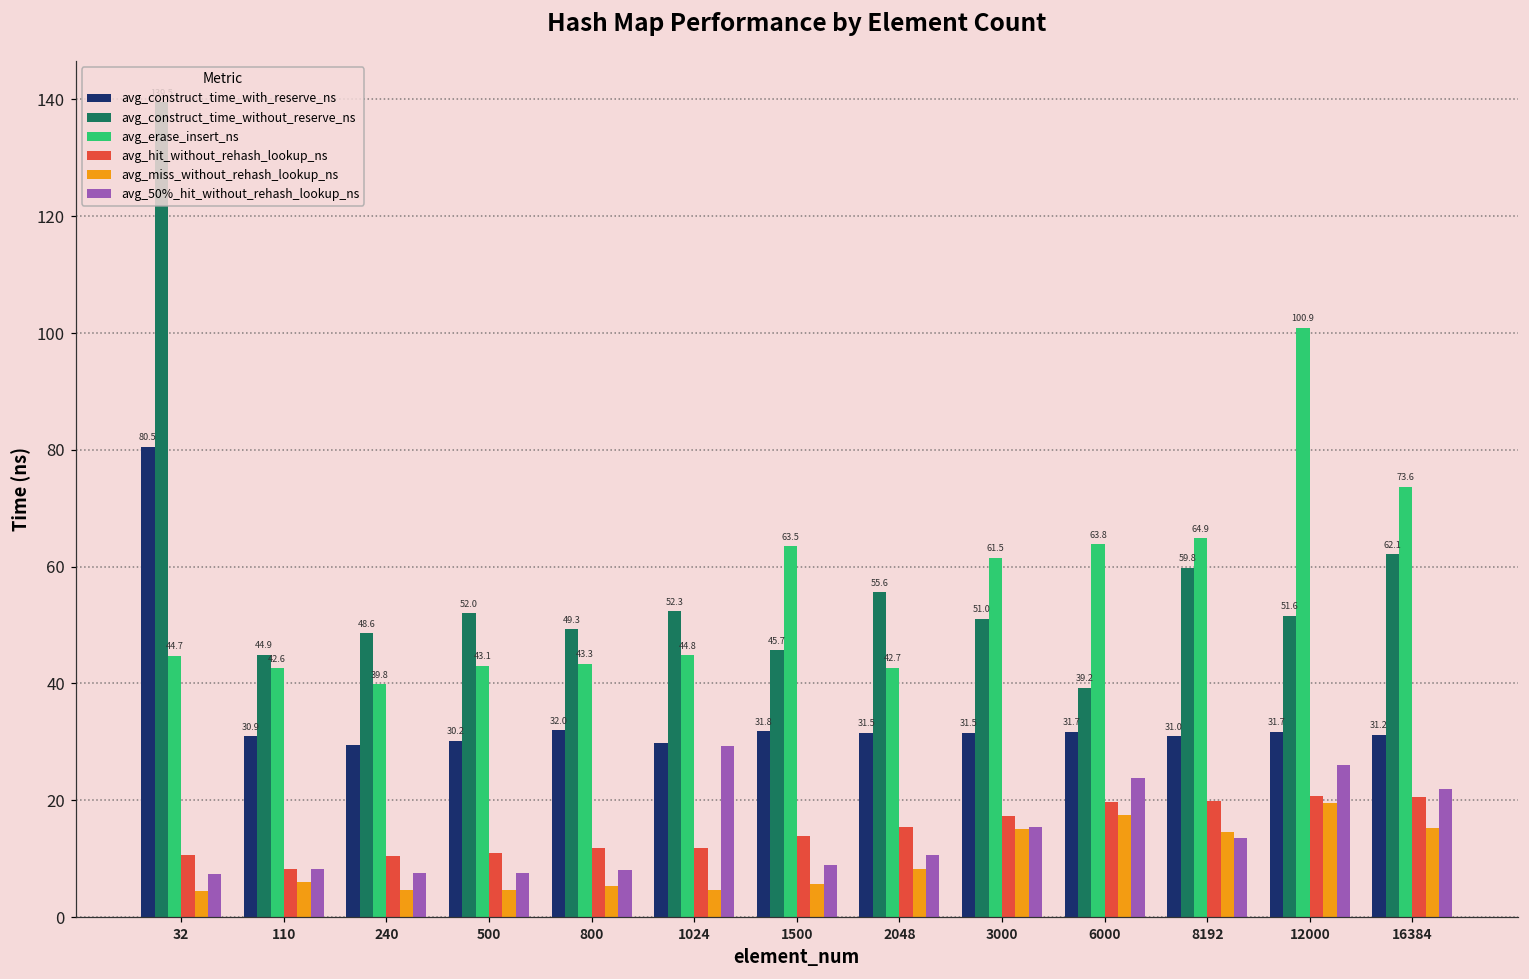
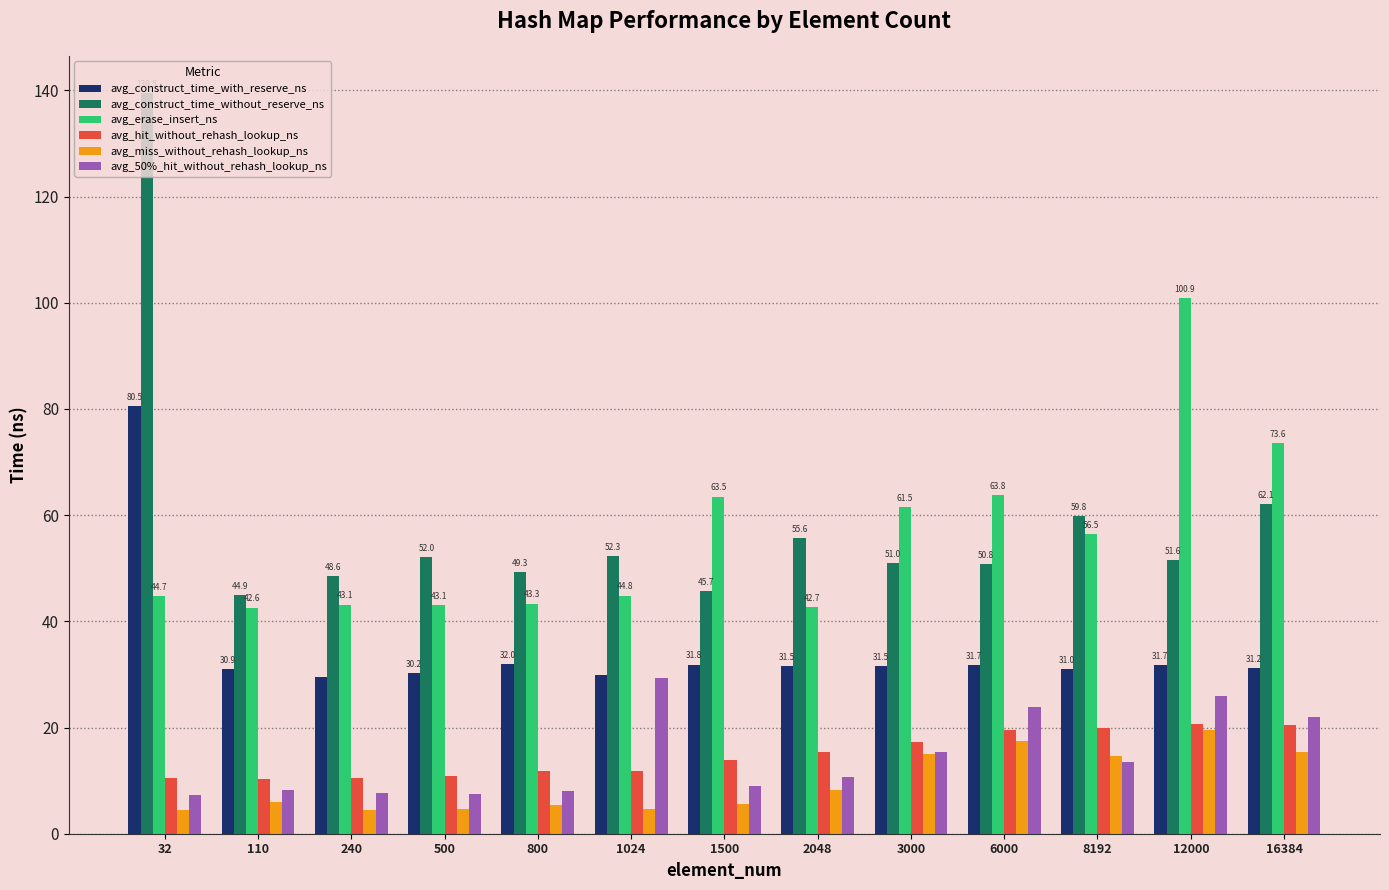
avg_hit_without_rehash_lookup_ns, 110: 8 -> 10
avg_erase_insert_ns, 240: 39.8 -> 43.1
avg_construct_time_without_reserve_ns, 6000: 39.2 -> 50.8
avg_erase_insert_ns, 8192: 64.9 -> 56.5
